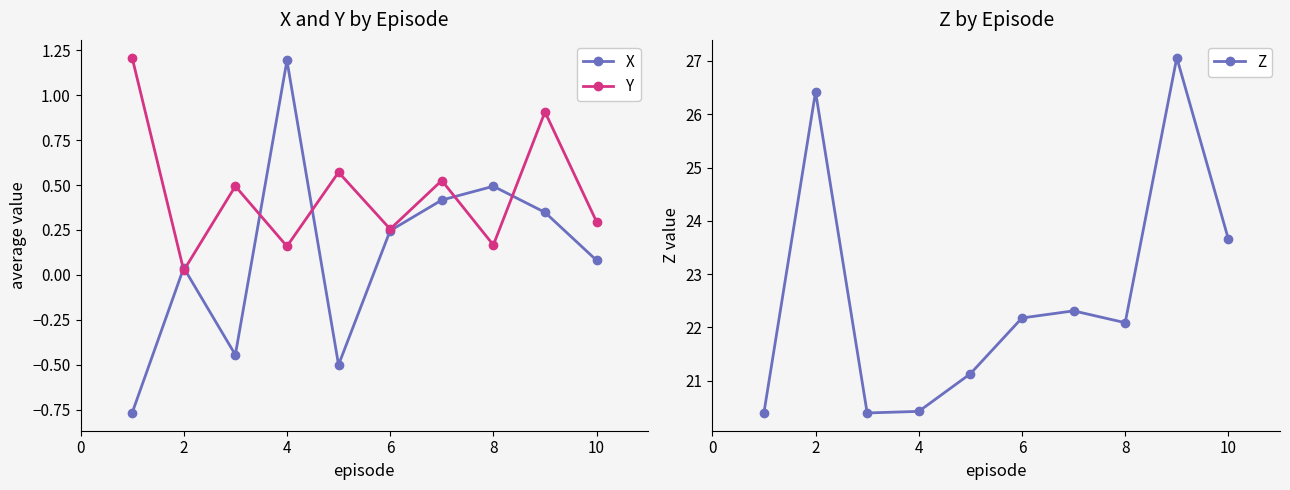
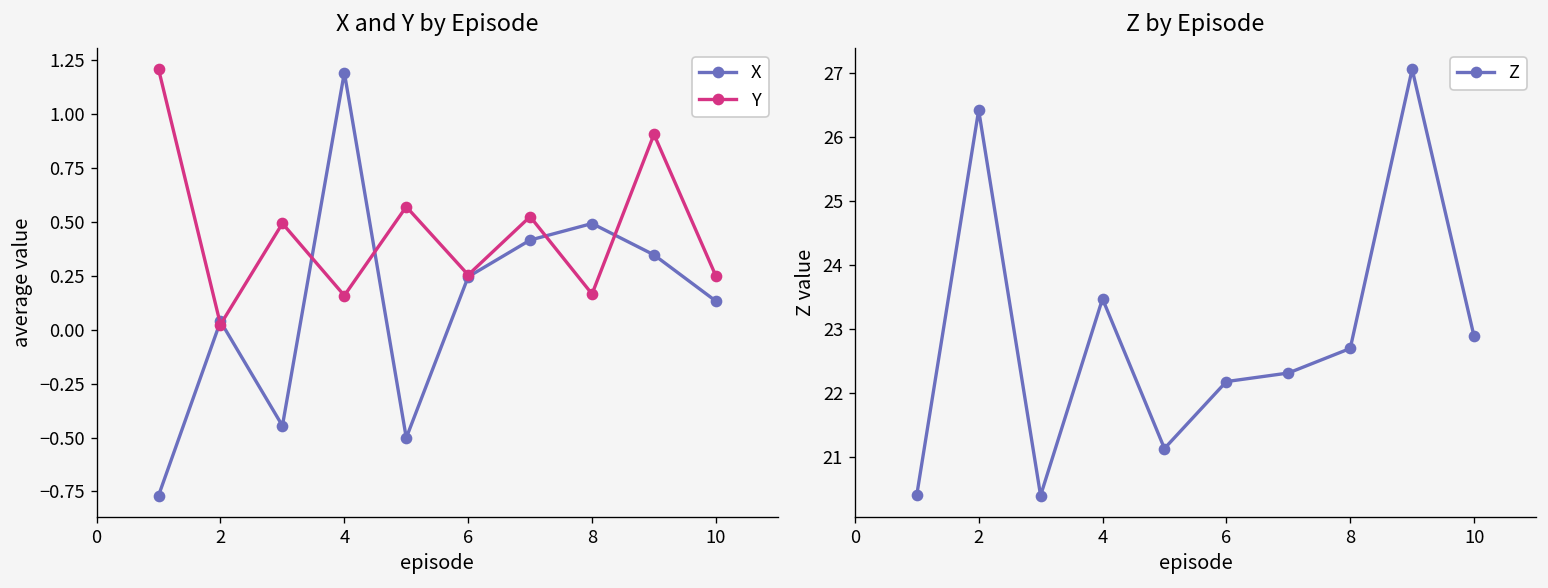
X and Y by Episode, X, 10: 0.08 -> 0.13
X and Y by Episode, Y, 10: 0.30 -> 0.25
Z by Episode, 4: 20.4 -> 23.5
Z by Episode, 8: 22.1 -> 22.7
Z by Episode, 10: 23.7 -> 22.9
